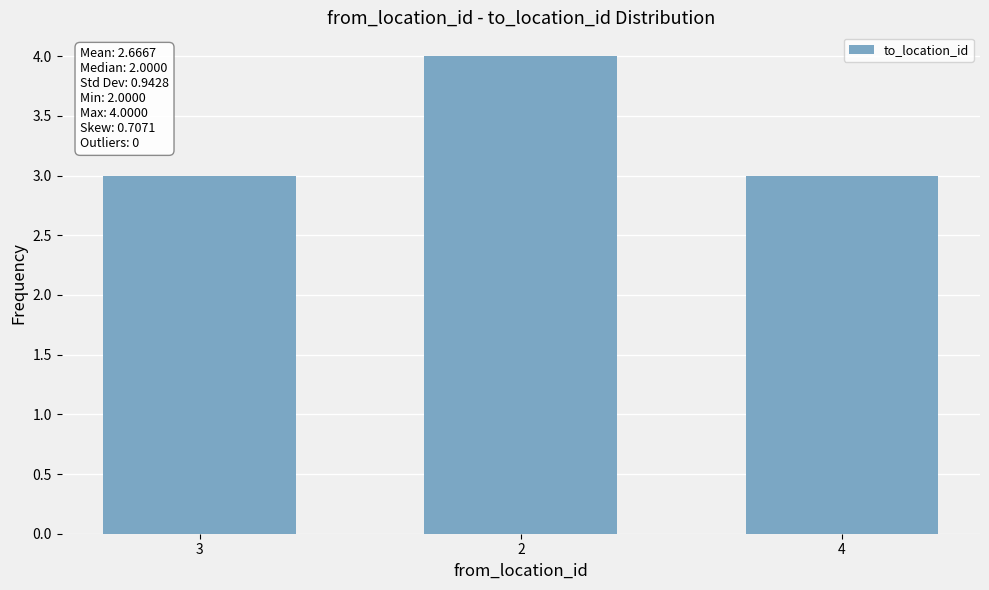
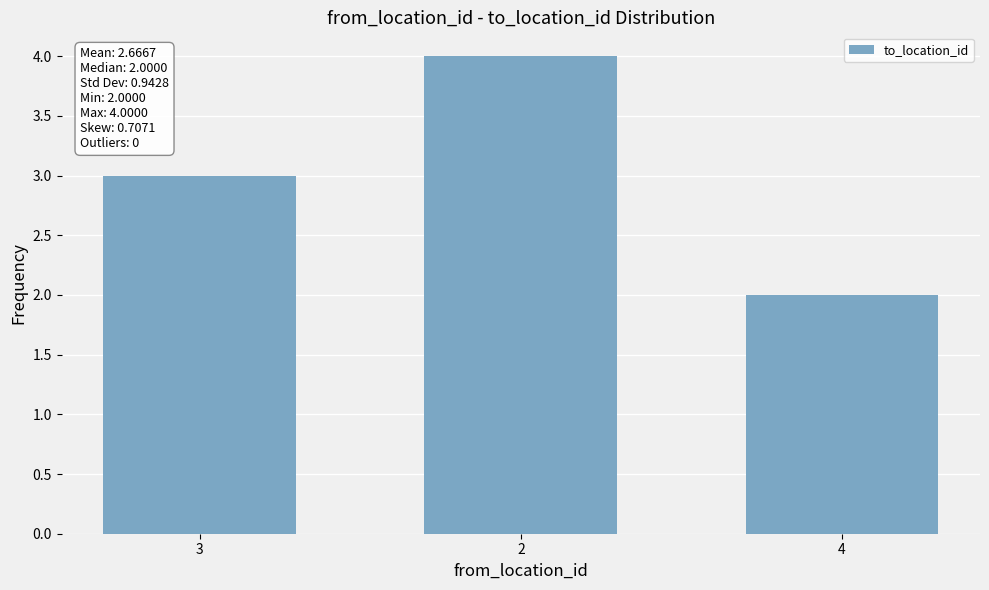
4: 3 -> 2
